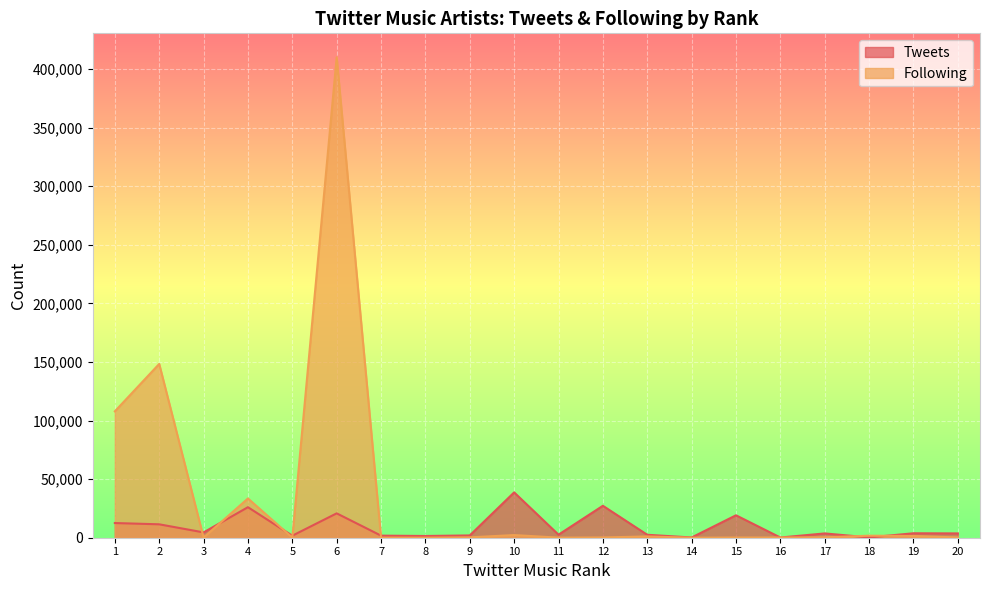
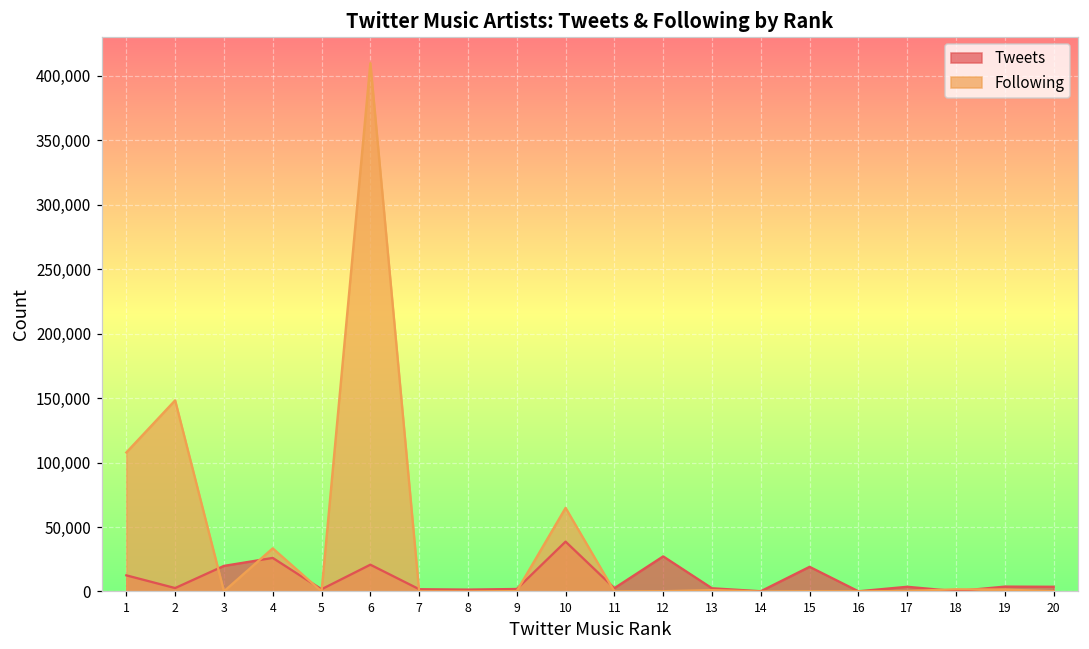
Tweets, 2: 11,000 -> 3,000
Tweets, 3: 5,000 -> 20,000
Following, 10: 2,000 -> 65,000
